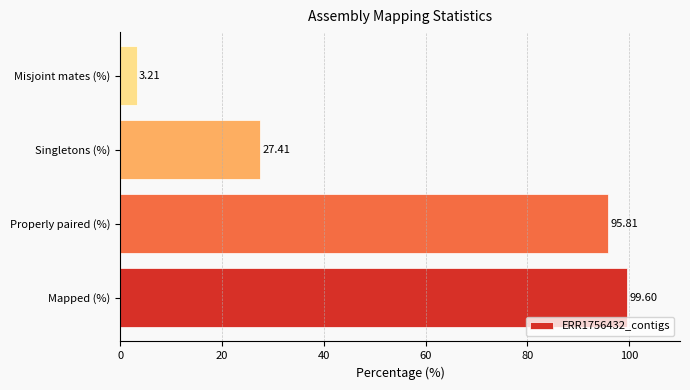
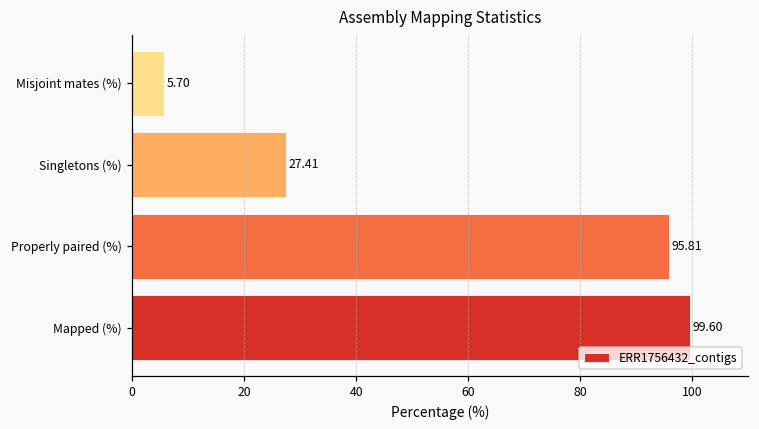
Misjoint mates (%): 3.21 -> 5.70
